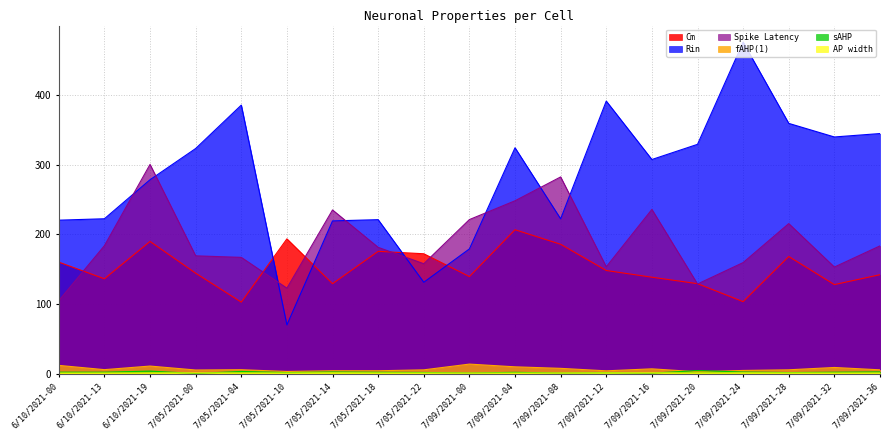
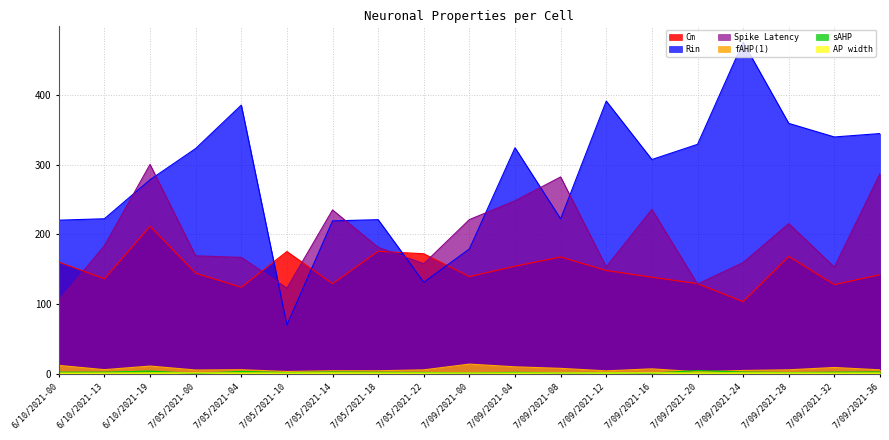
Cm, 6/10/2021-19: 190 -> 210
Cm, 7/05/2021-04: 100 -> 120
Cm, 7/05/2021-10: 190 -> 180
Cm, 7/09/2021-04: 210 -> 150
Cm, 7/09/2021-08: 190 -> 170
Spike Latency, 7/09/2021-36: 180 -> 290
